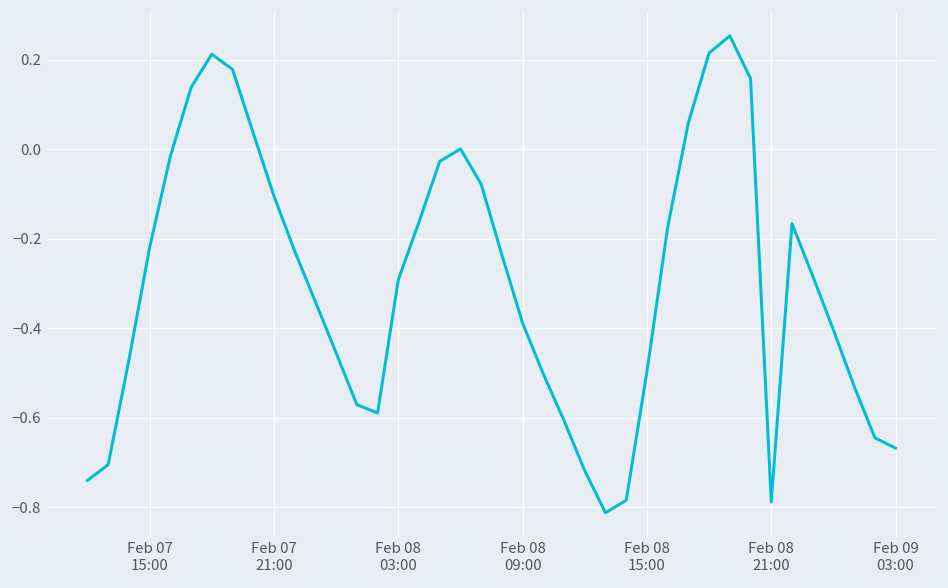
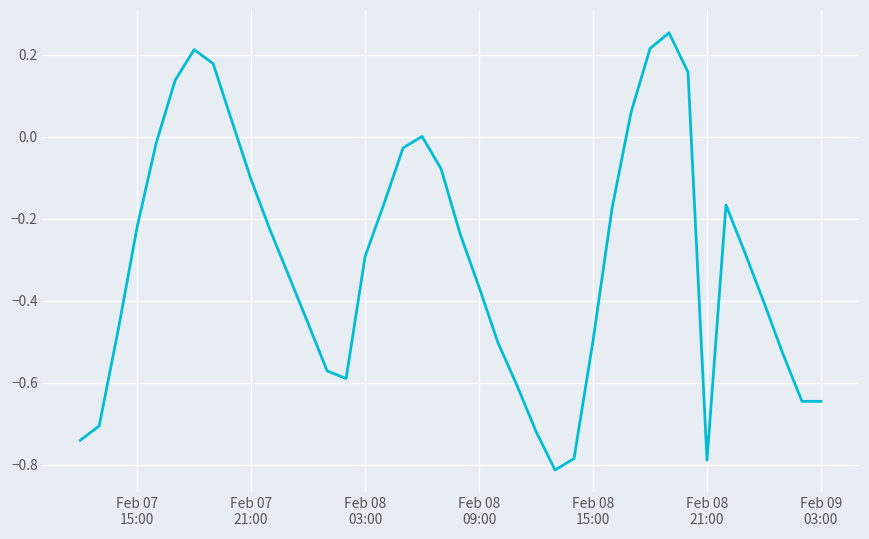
Feb 08 09:00: -0.39 -> -0.37
Feb 09 03:00: -0.67 -> -0.64
